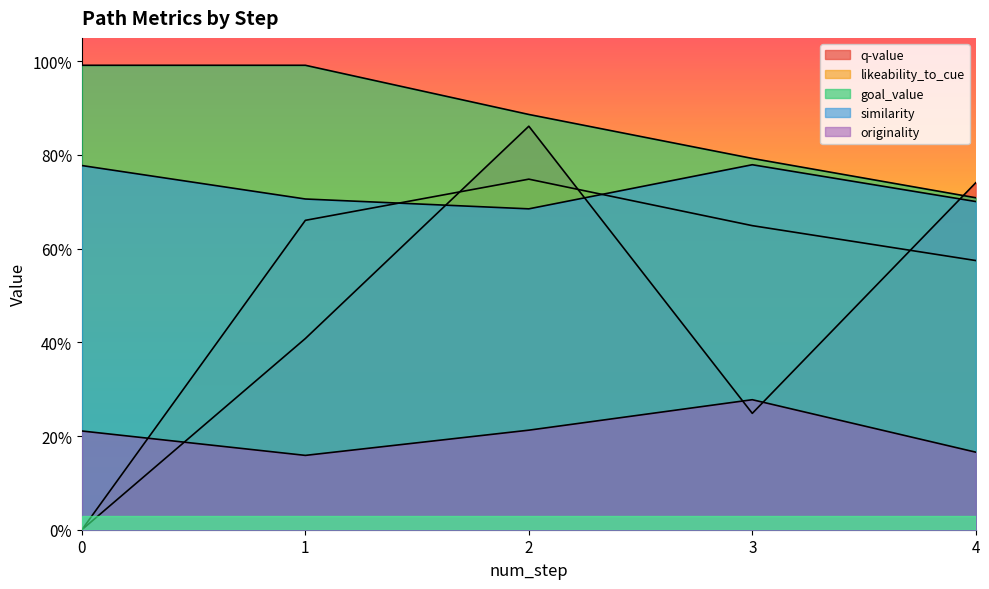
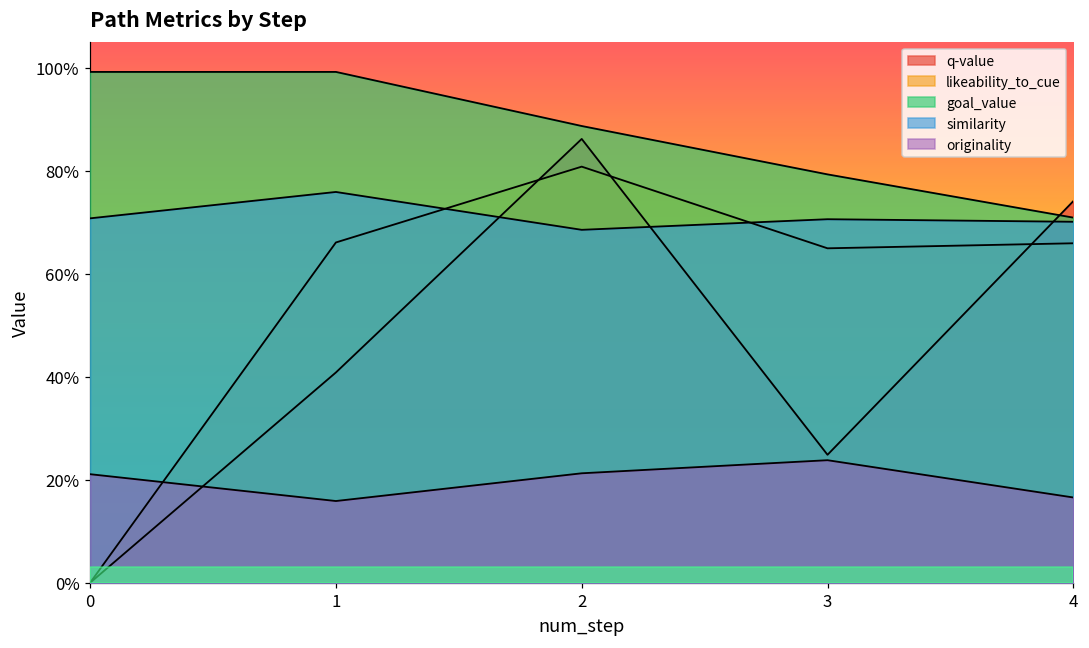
similarity, 0: 78% -> 71%
similarity, 1: 71% -> 76%
likeability_to_cue, 2: 75% -> 81%
similarity, 3: 78% -> 71%
originality, 3: 28% -> 24%
likeability_to_cue, 4: 57% -> 66%
